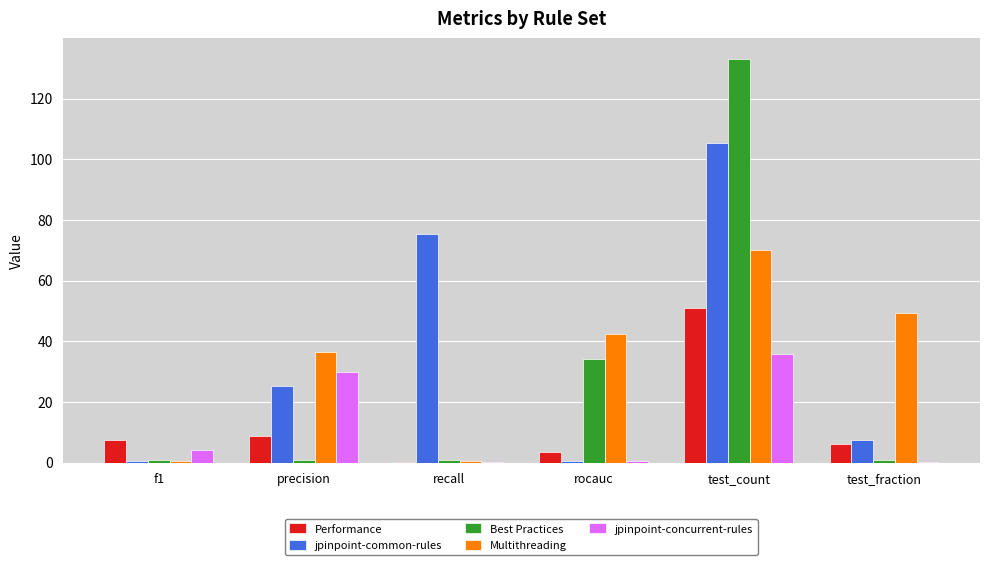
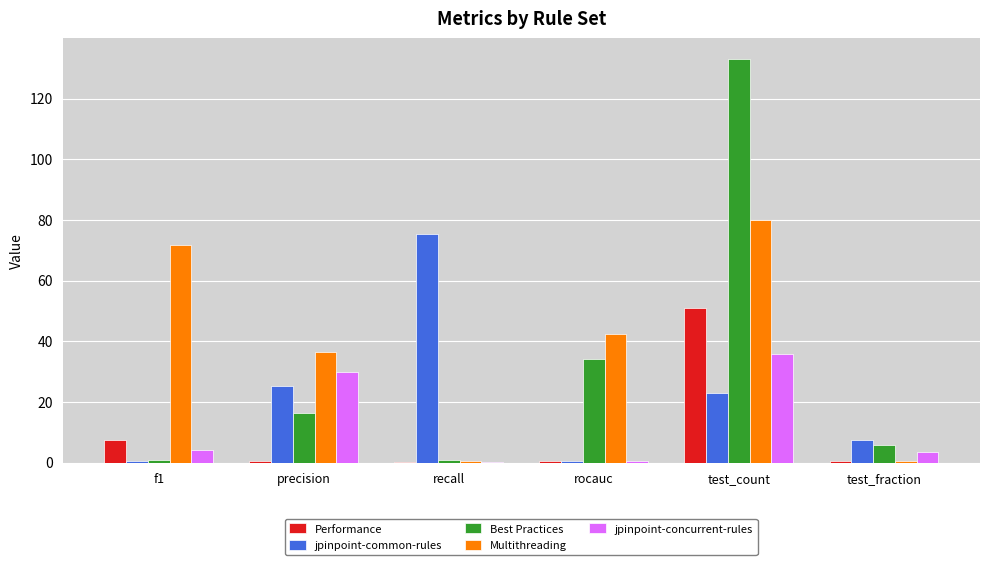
Multithreading, f1: 0 -> 72
Performance, precision: 9 -> 0
Best Practices, precision: 1 -> 16
Performance, rocauc: 3 -> 1
jpinpoint-common-rules, test_count: 105 -> 23
Multithreading, test_count: 70 -> 80
Performance, test_fraction: 6 -> 0
Best Practices, test_fraction: 1 -> 6
Multithreading, test_fraction: 49 -> 0
jpinpoint-concurrent-rules, test_fraction: 0 -> 3
